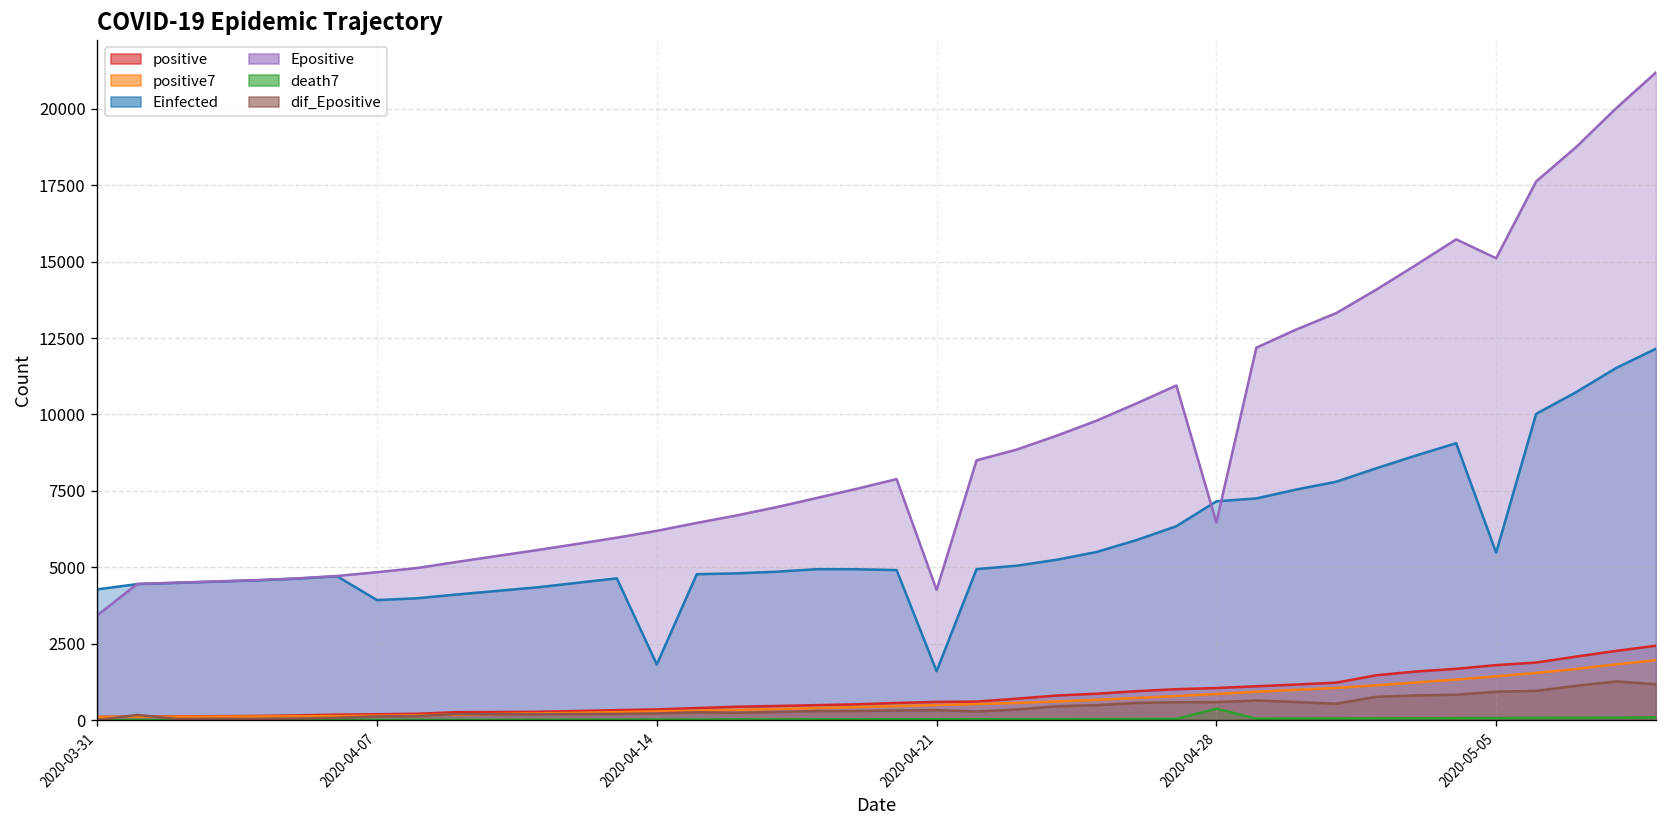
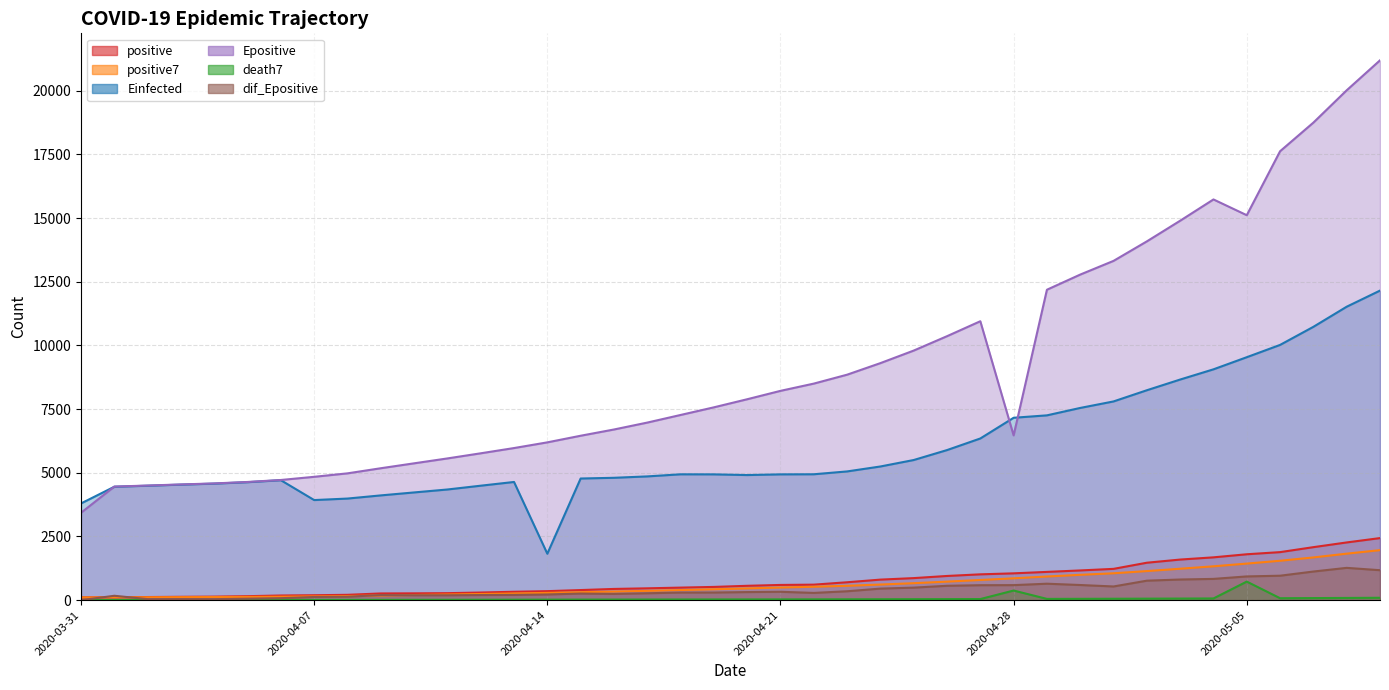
Einfected, 2020-03-31: 4300 -> 3800
Einfected, 2020-04-21: 1600 -> 4900
Epositive, 2020-04-21: 4300 -> 8200
Einfected, 2020-05-05: 5500 -> 9500
death7, 2020-05-05: 100 -> 700
